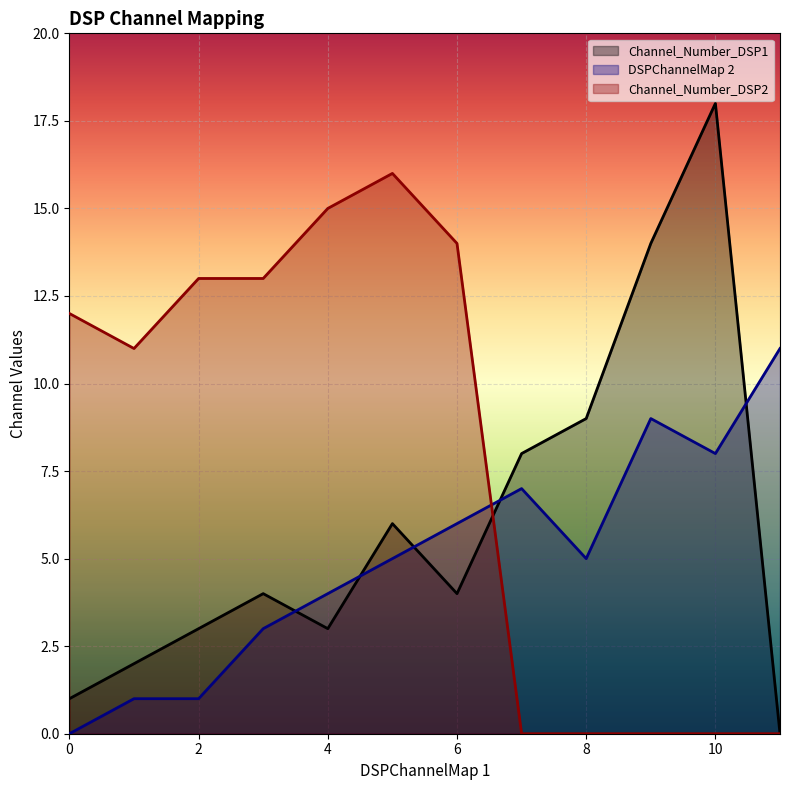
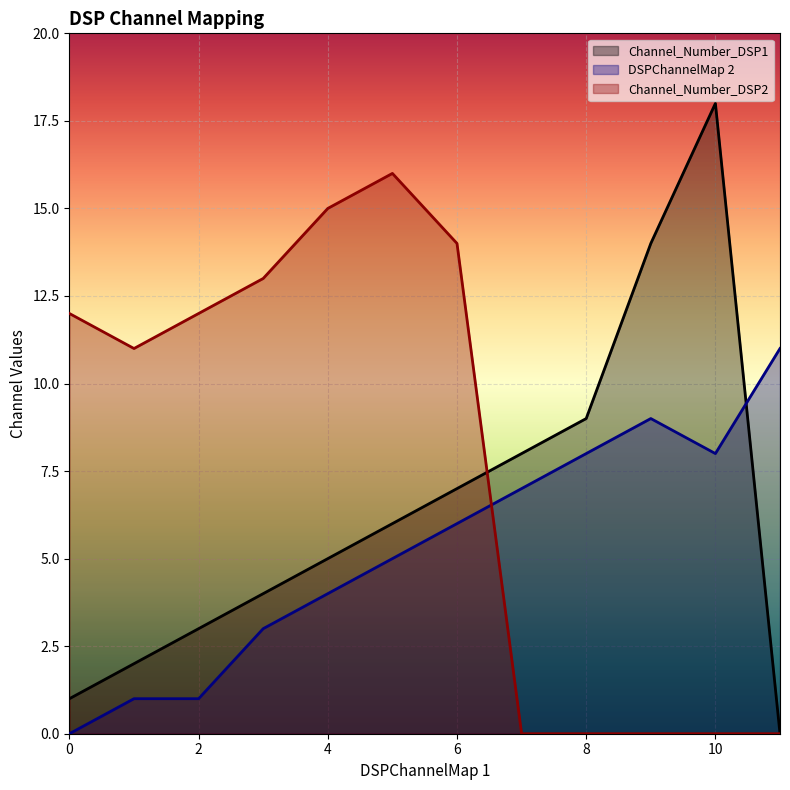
Channel_Number_DSP2, 2: 13 -> 12
Channel_Number_DSP1, 4: 3 -> 5
Channel_Number_DSP1, 6: 4 -> 7
DSPChannelMap 2, 8: 5 -> 8
